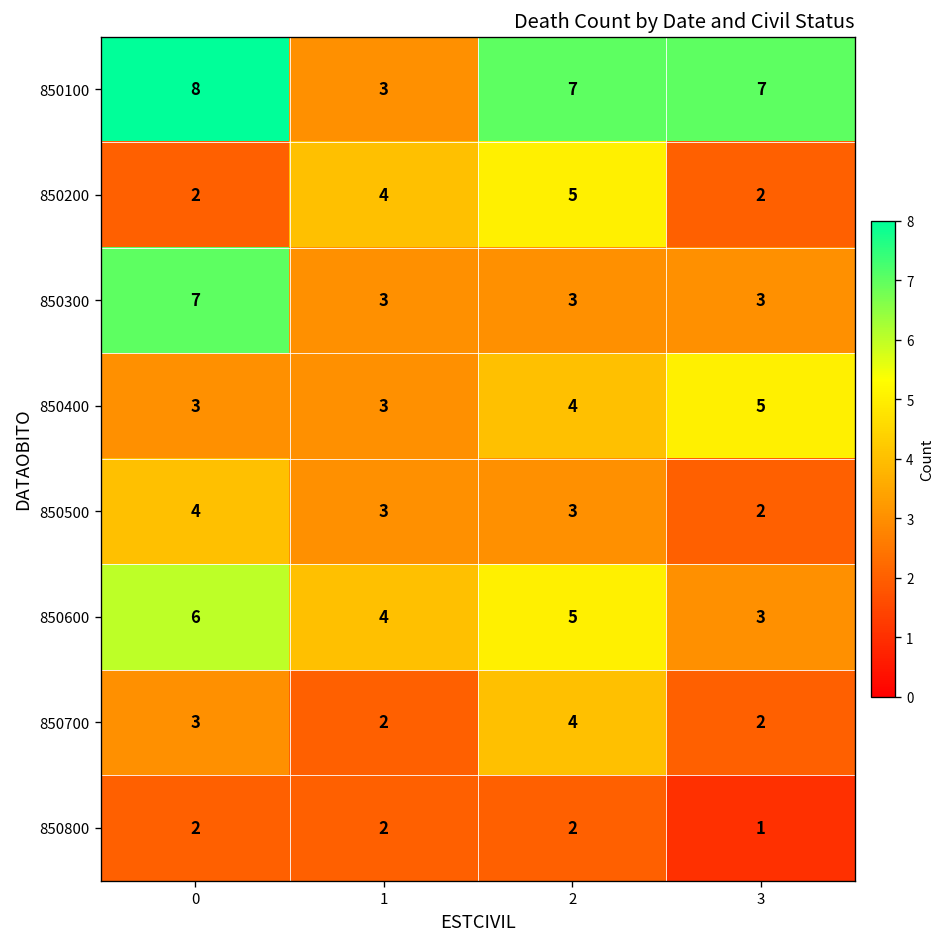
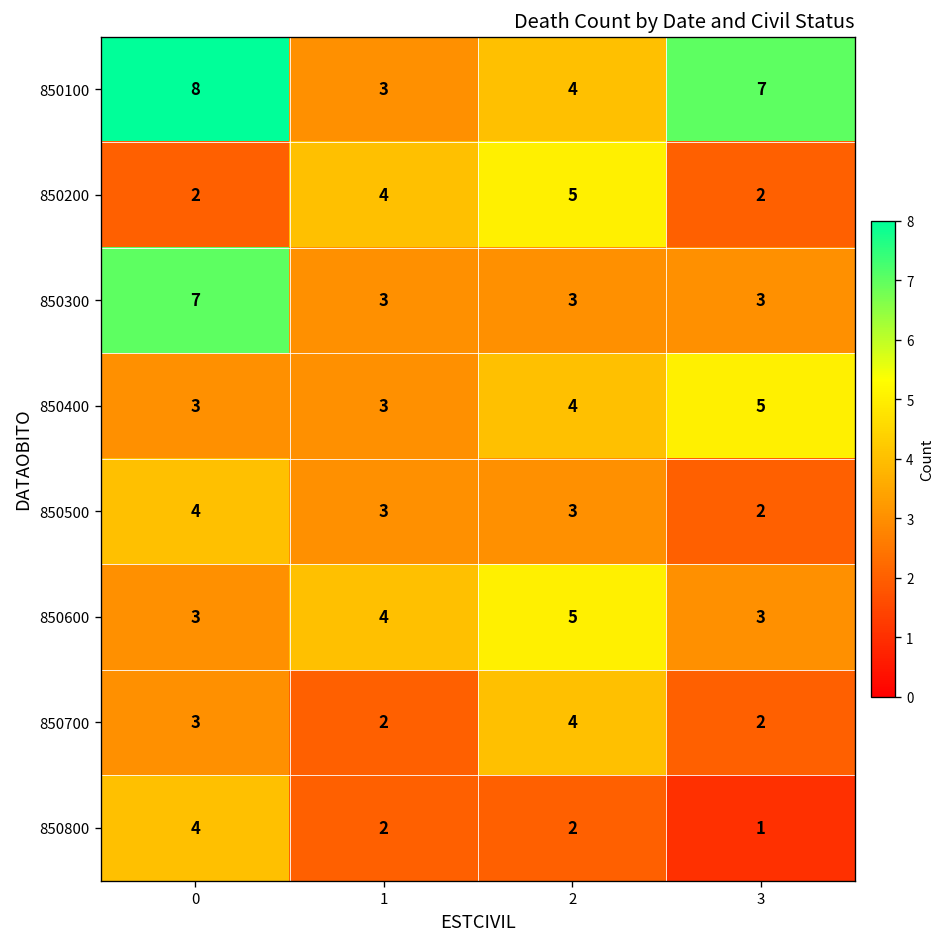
850100, 2: 7 -> 4
850600, 0: 6 -> 3
850800, 0: 2 -> 4
